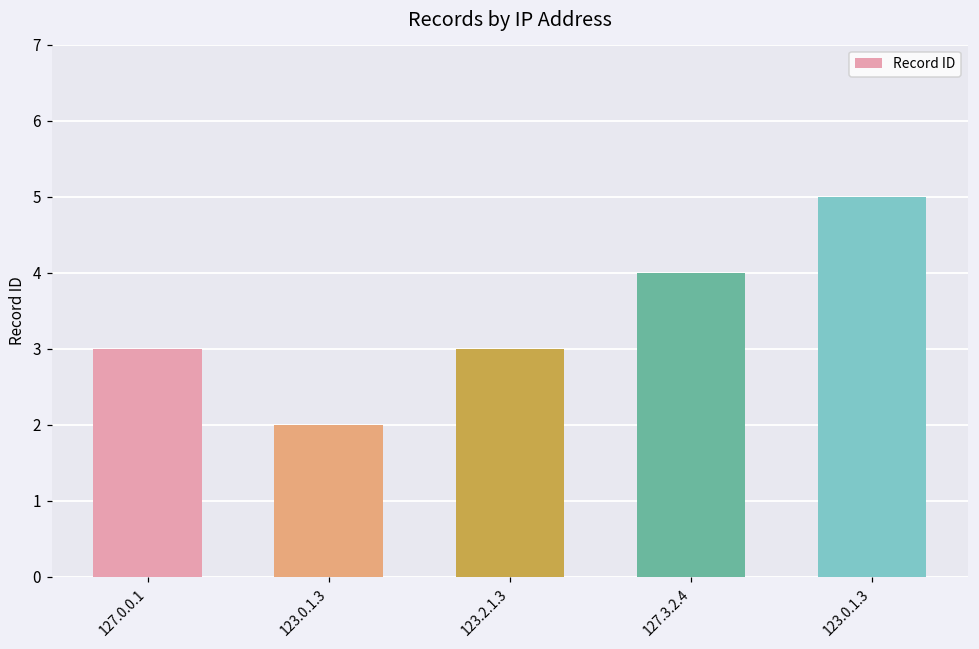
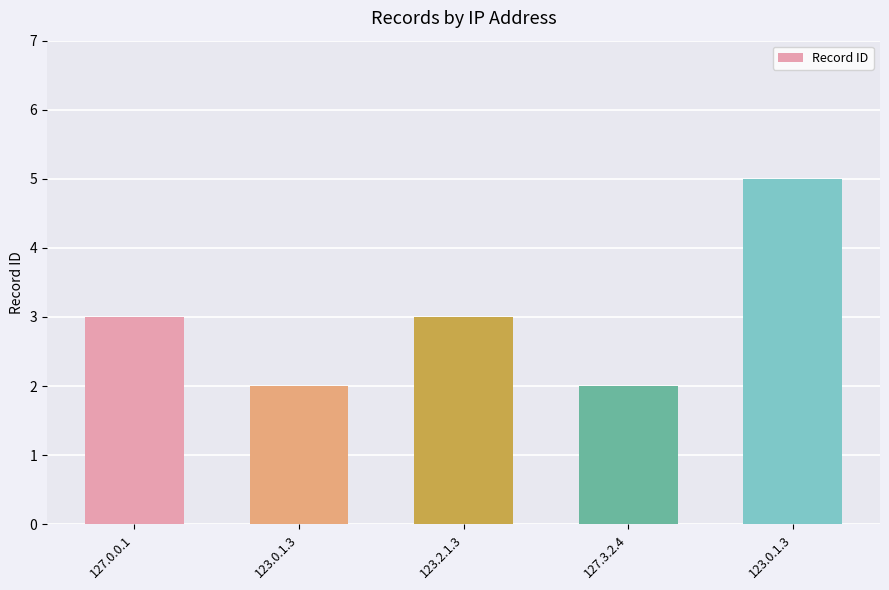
127.3.2.4: 4 -> 2
